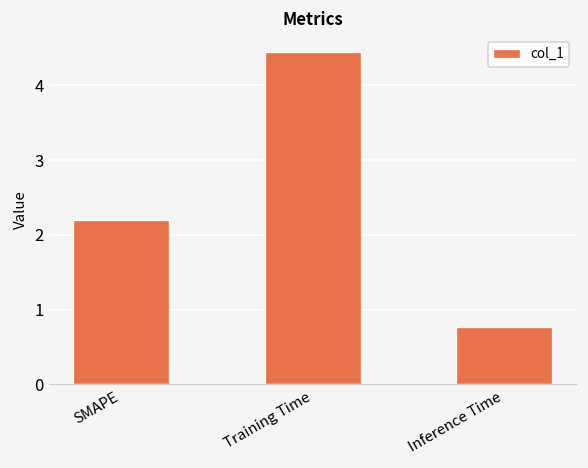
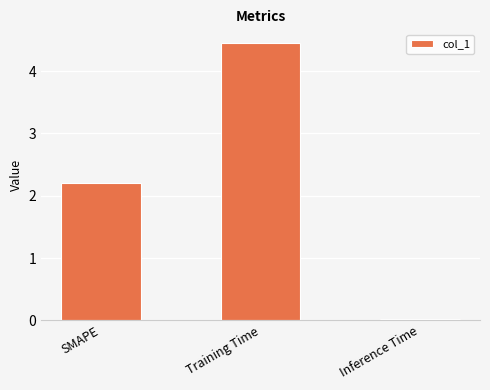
Inference Time: 0.8 -> 0.0
